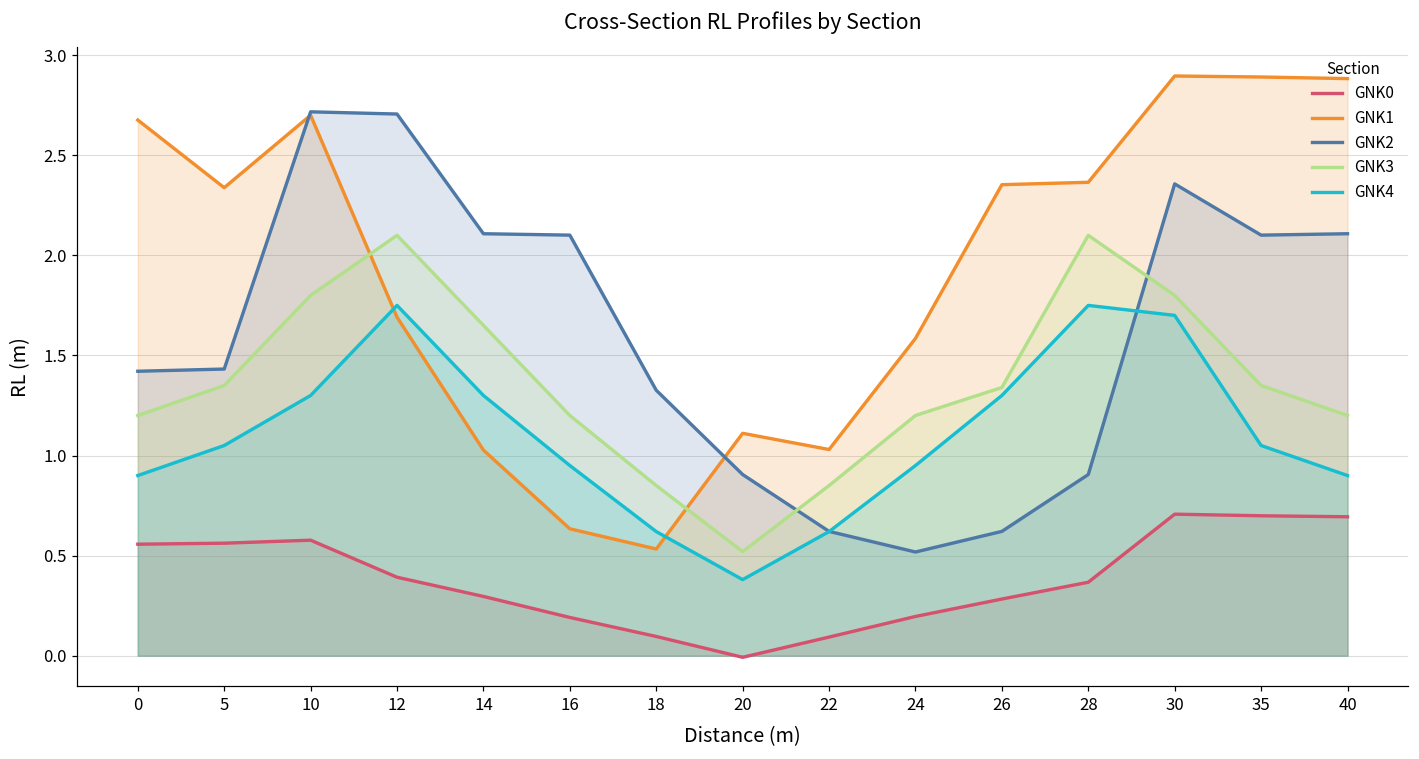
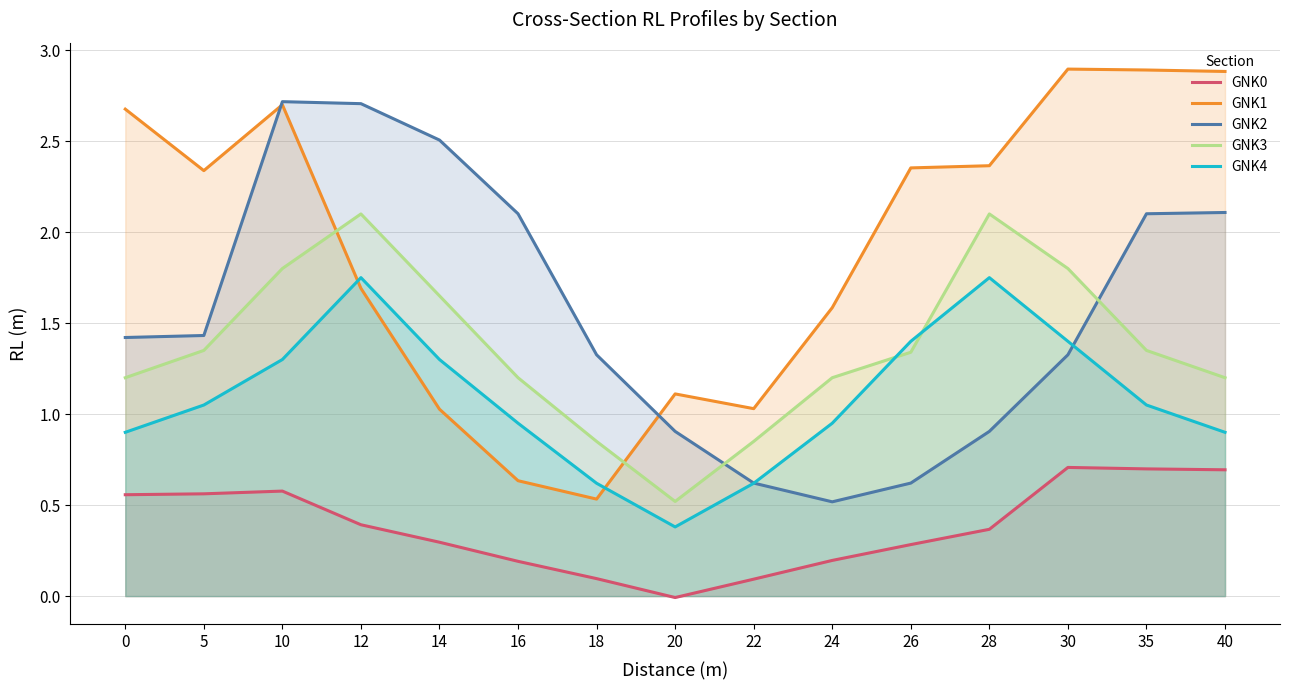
GNK2, 14: 2.11 -> 2.51
GNK4, 26: 1.3 -> 1.4
GNK2, 30: 2.36 -> 1.33
GNK4, 30: 1.7 -> 1.4
